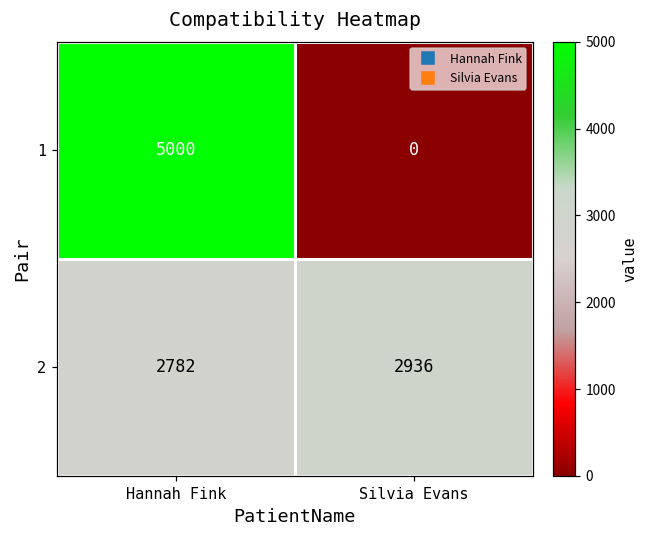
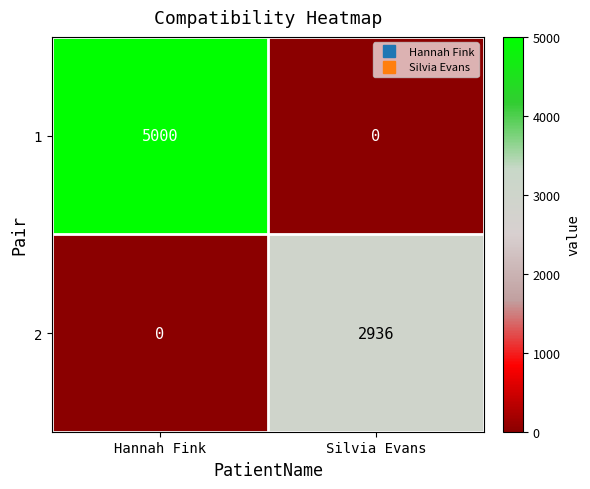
2, Hannah Fink: 2782 -> 0
